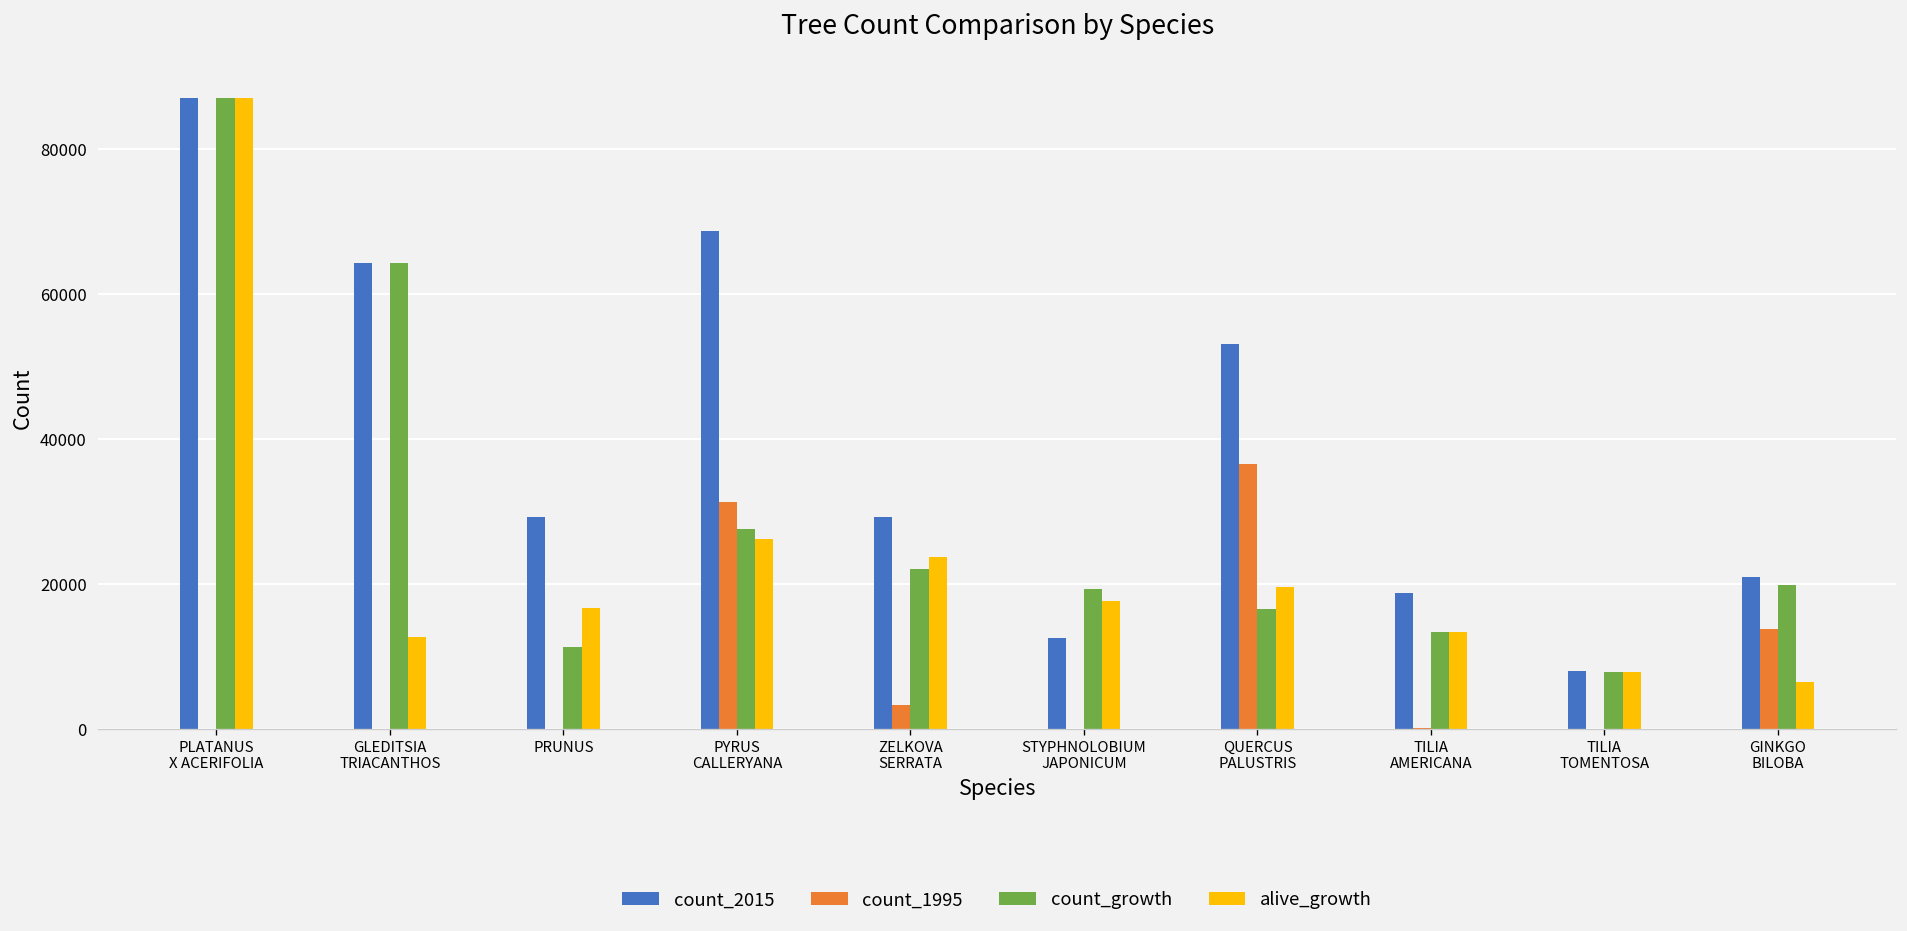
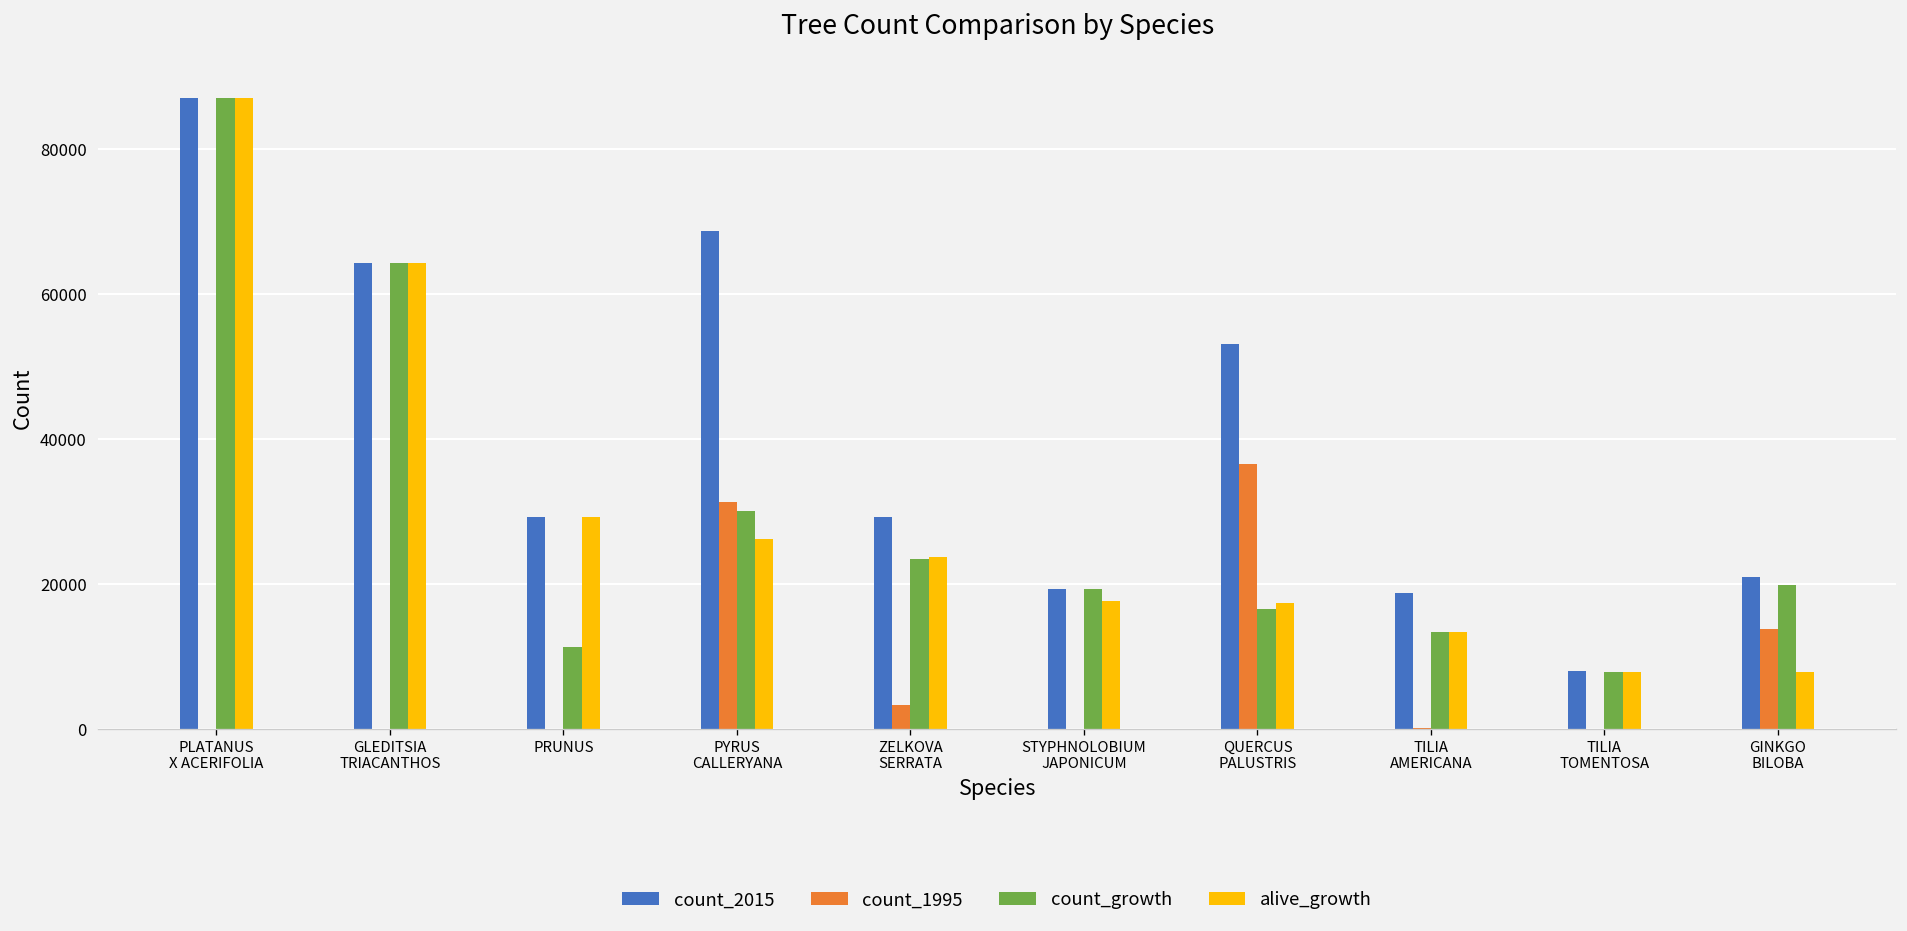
alive_growth, GLEDITSIA TRIACANTHOS: 13000 -> 64000
alive_growth, PRUNUS: 17000 -> 29000
count_growth, PYRUS CALLERYANA: 28000 -> 30000
count_growth, ZELKOVA SERRATA: 22000 -> 24000
count_2015, STYPHNOLOBIUM JAPONICUM: 13000 -> 19000
alive_growth, QUERCUS PALUSTRIS: 20000 -> 17000
alive_growth, GINKGO BILOBA: 6000 -> 8000
